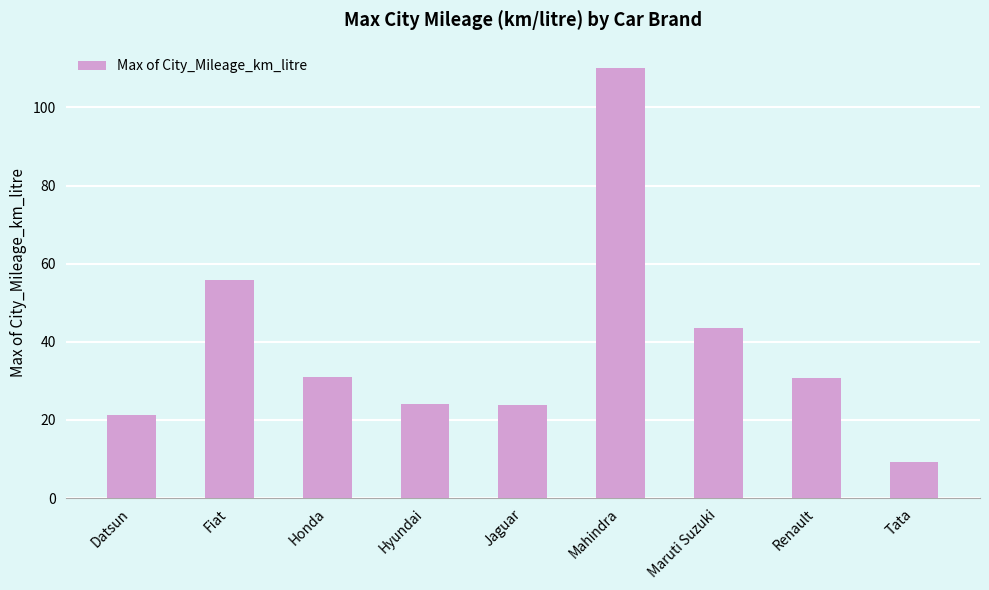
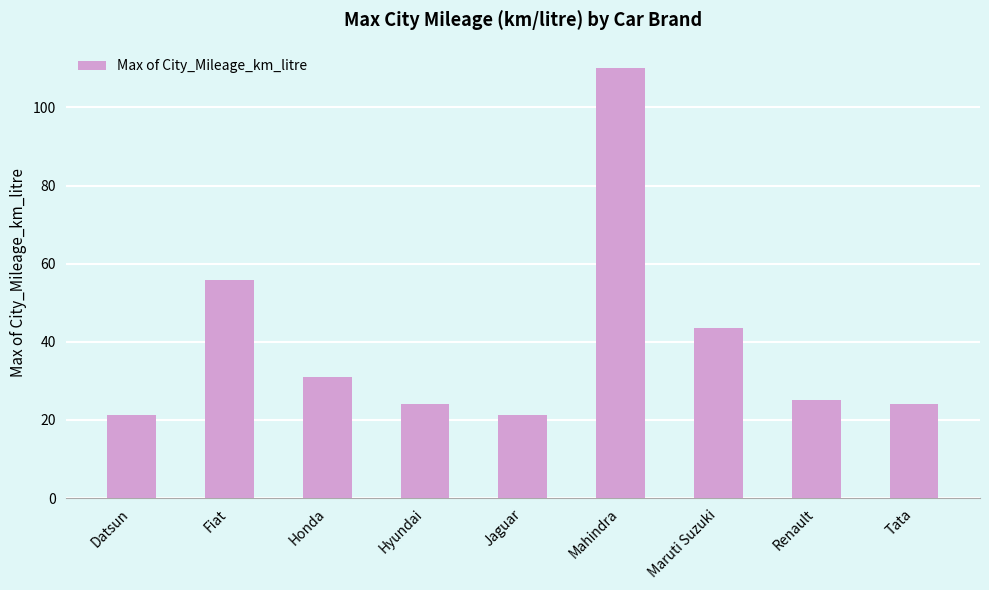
Jaguar: 24 -> 21
Renault: 31 -> 25
Tata: 9 -> 24
